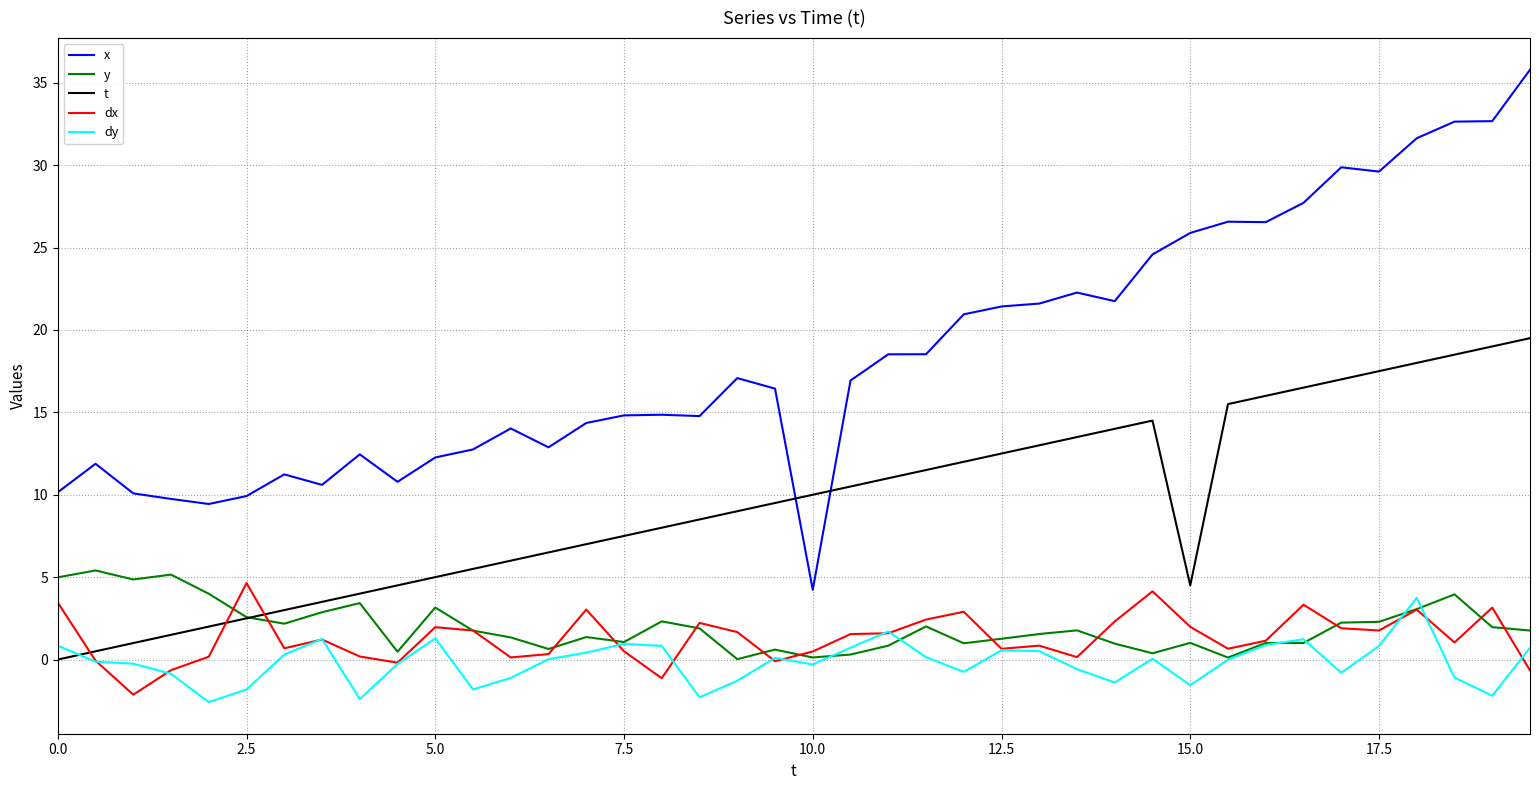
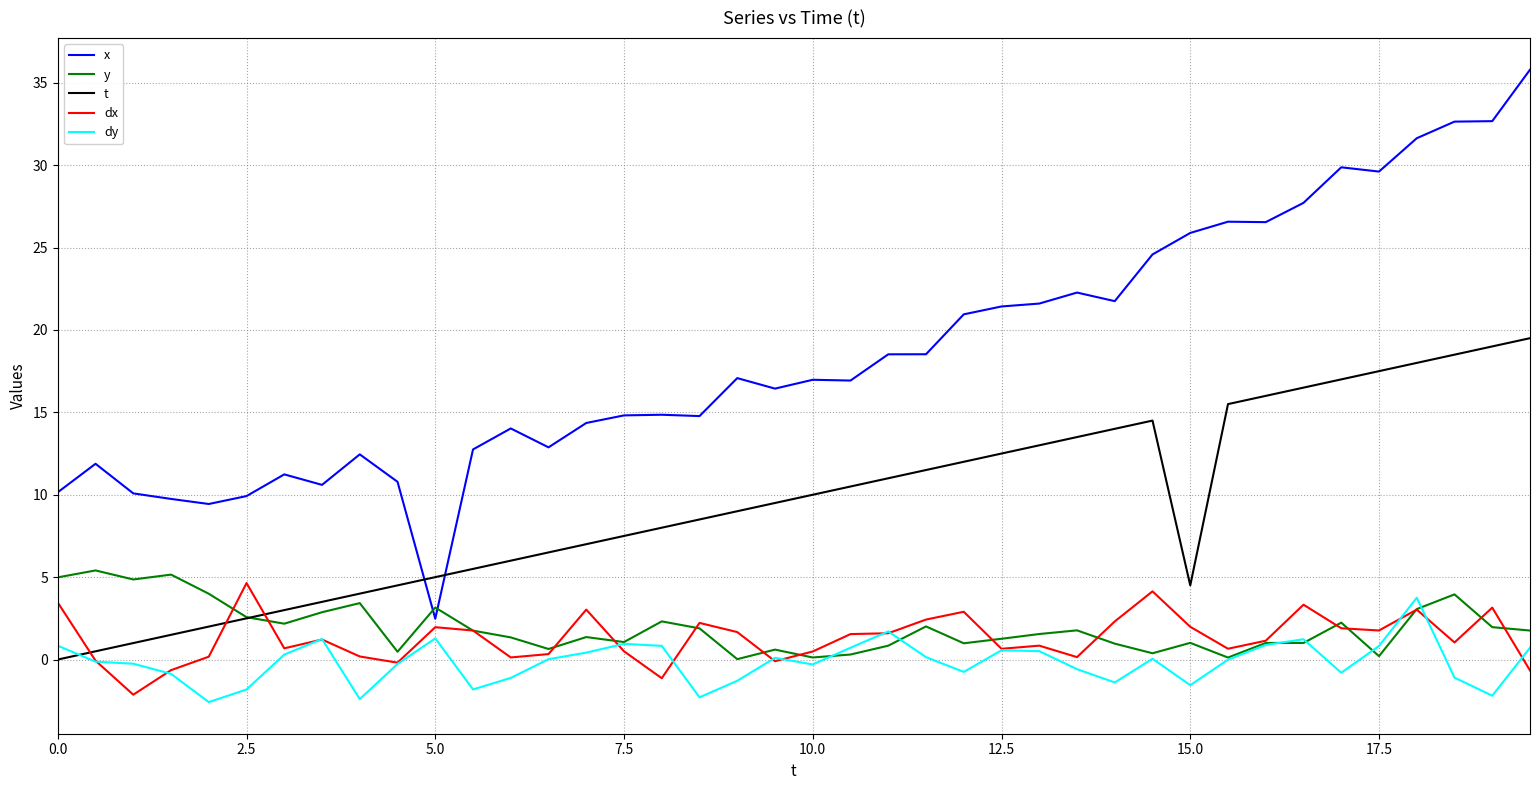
x, 5.0: 12.3 -> 2.5
x, 10.0: 4.2 -> 17.0
y, 17.5: 2.3 -> 0.2
